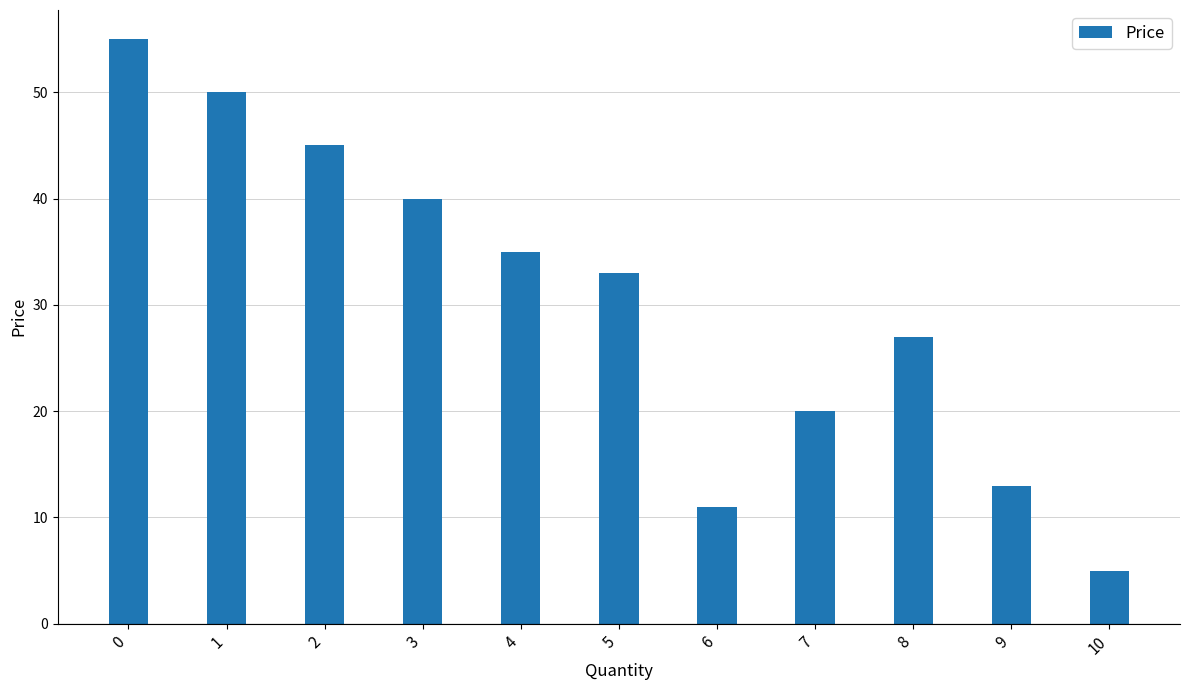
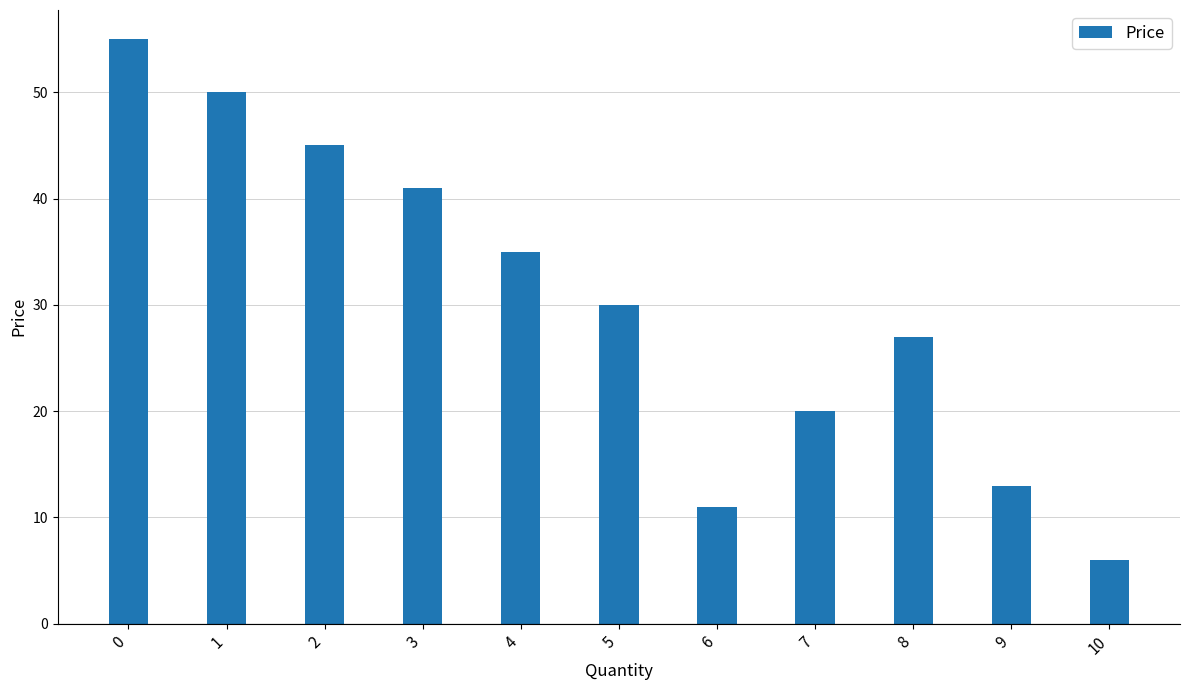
3: 40 -> 41
5: 33 -> 30
10: 5 -> 6
